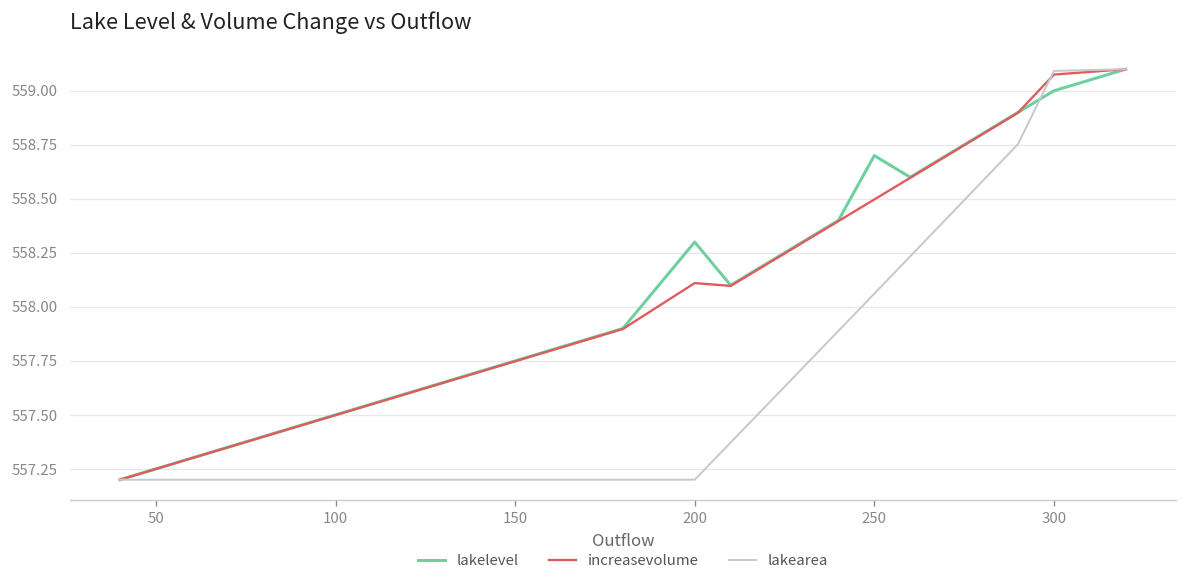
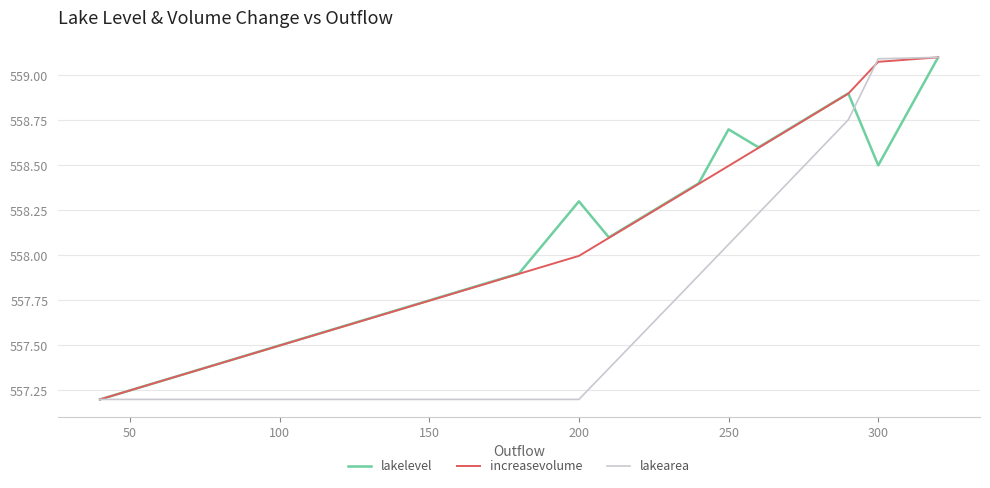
increasevolume, 200: 558.11 -> 558.00
lakelevel, 300: 559.0 -> 558.5
